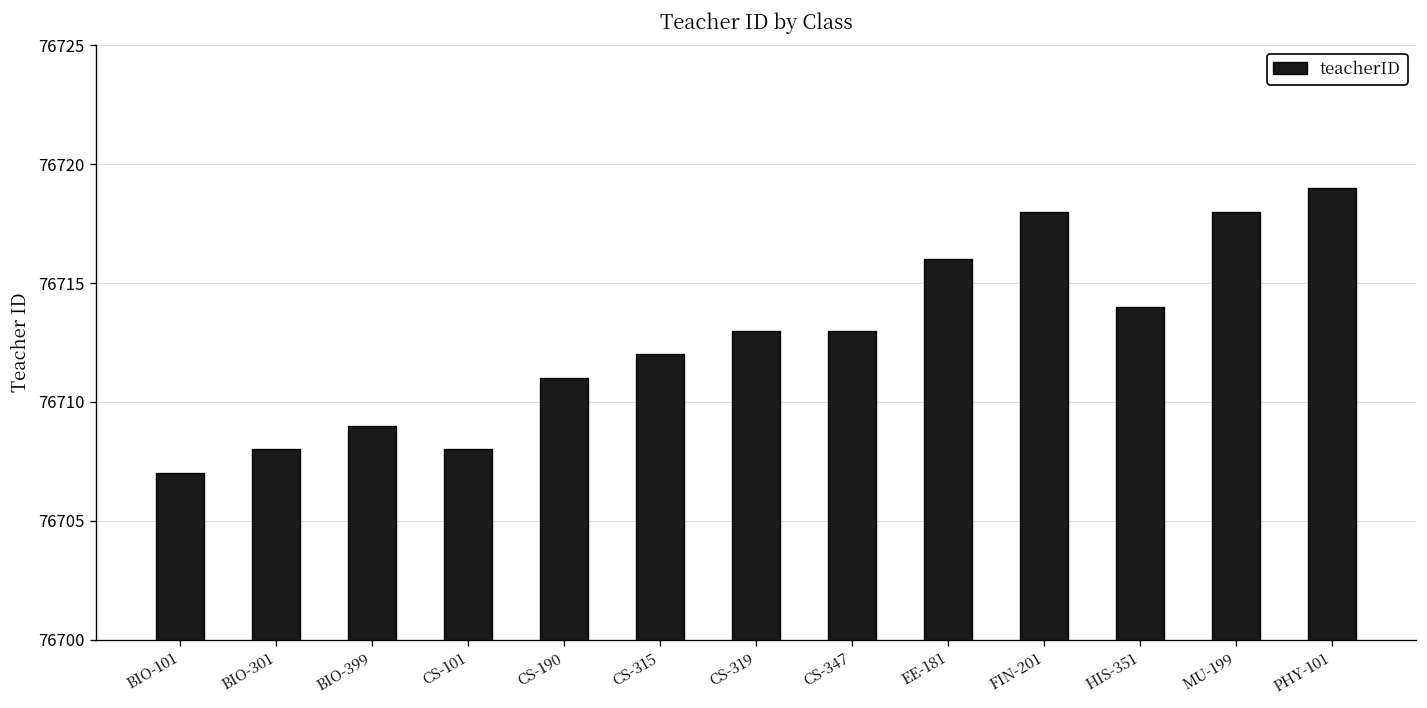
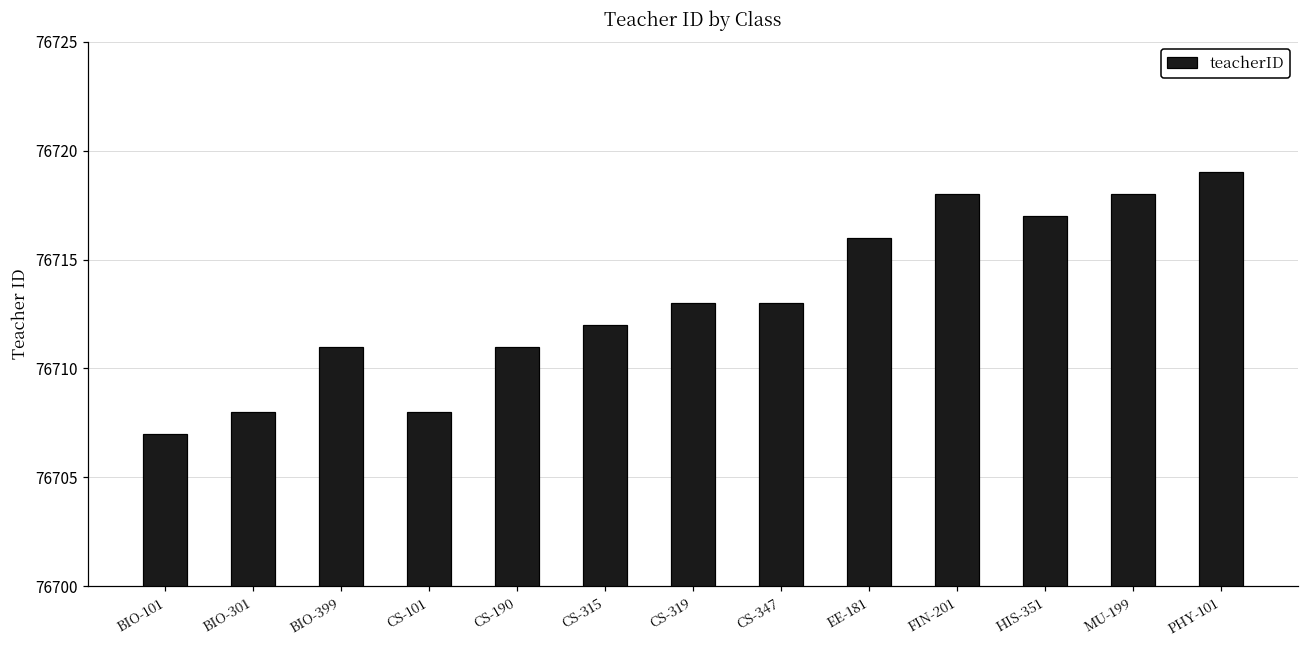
BIO-399: 76709 -> 76711
HIS-351: 76714 -> 76717
